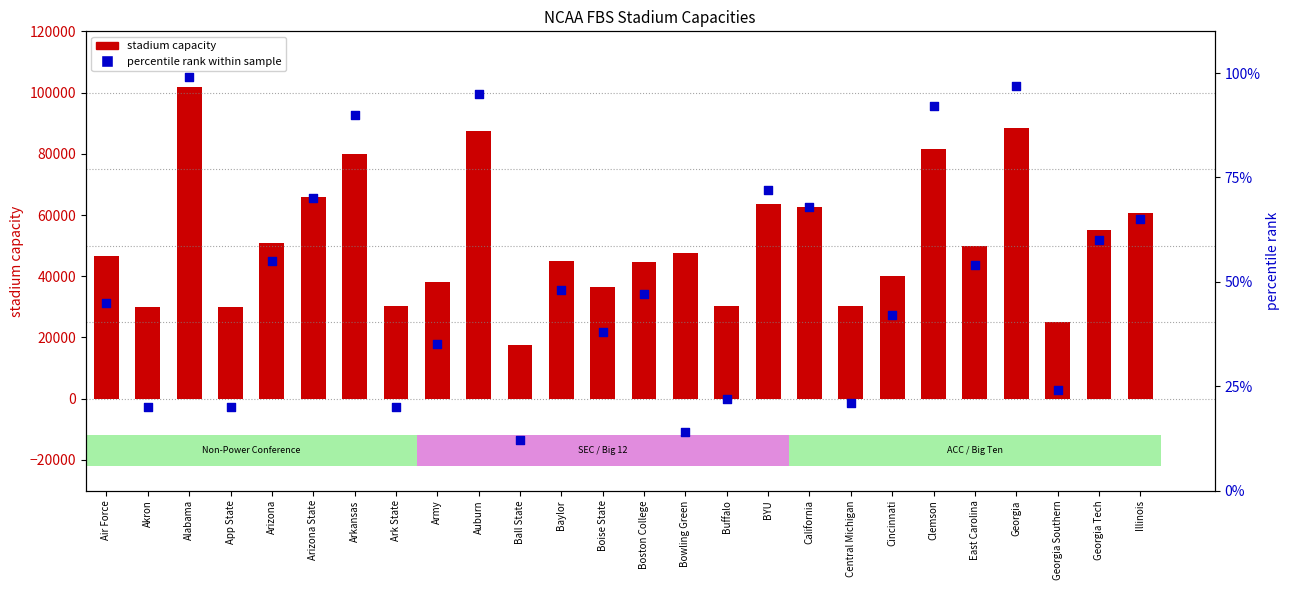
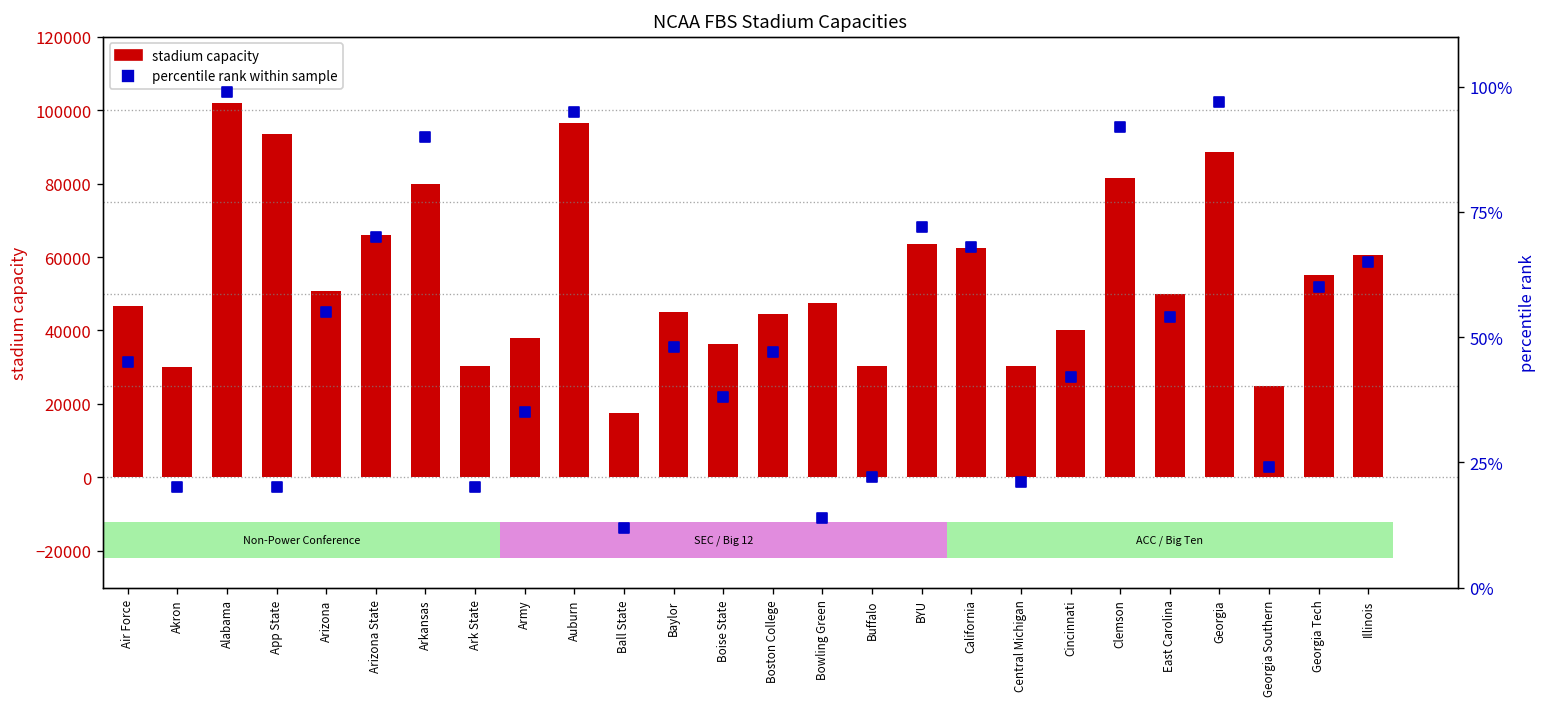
stadium capacity, App State: 30000 -> 94000
stadium capacity, Auburn: 87000 -> 97000
